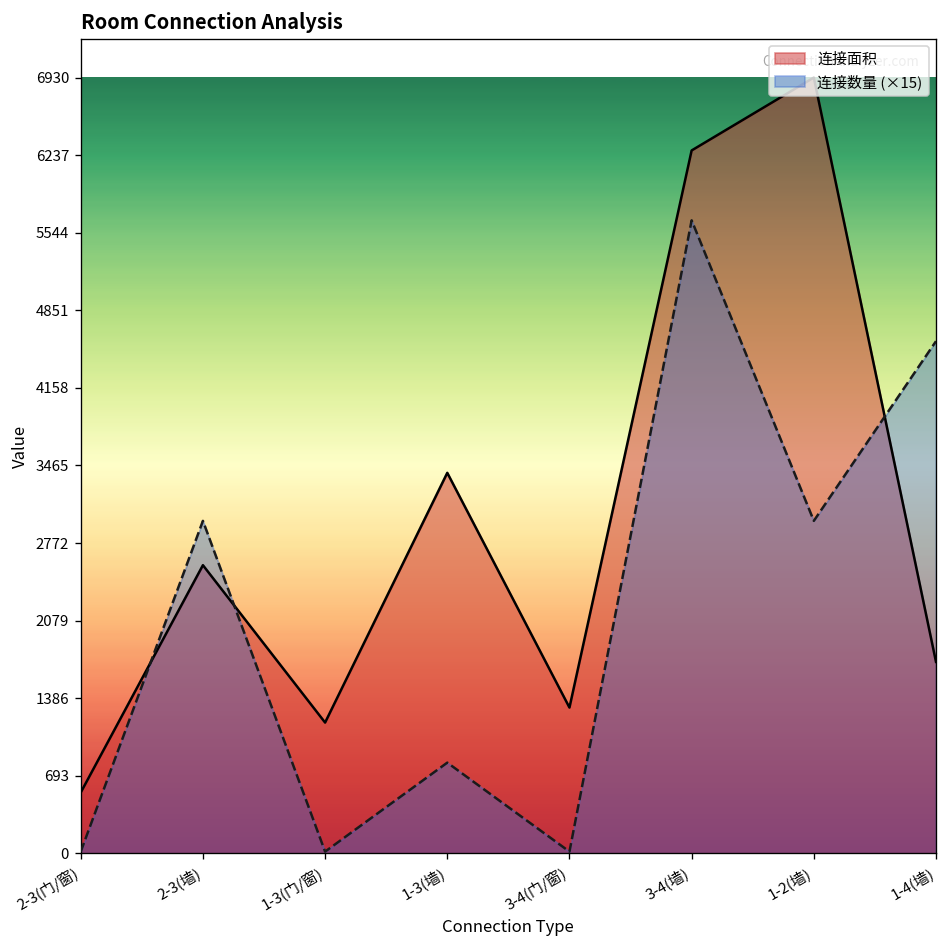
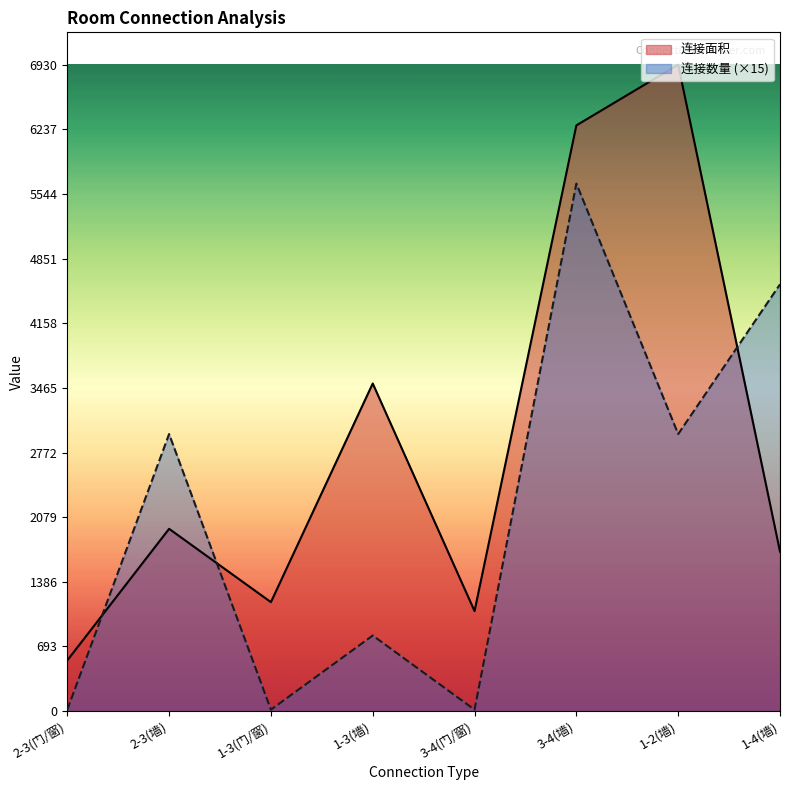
连接面积, 2-3(墙): 2600 -> 2000
连接面积, 1-3(墙): 3400 -> 3500
连接面积, 3-4(门/窗): 1300 -> 1100
